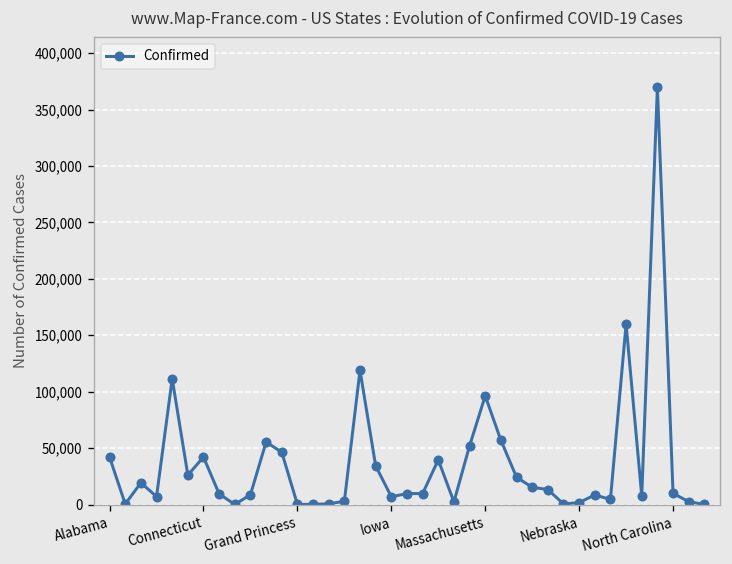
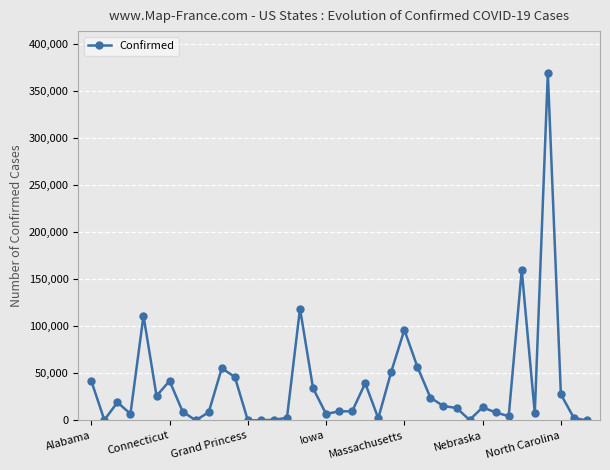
Nebraska: 0 -> 10,000
North Carolina: 10,000 -> 30,000
